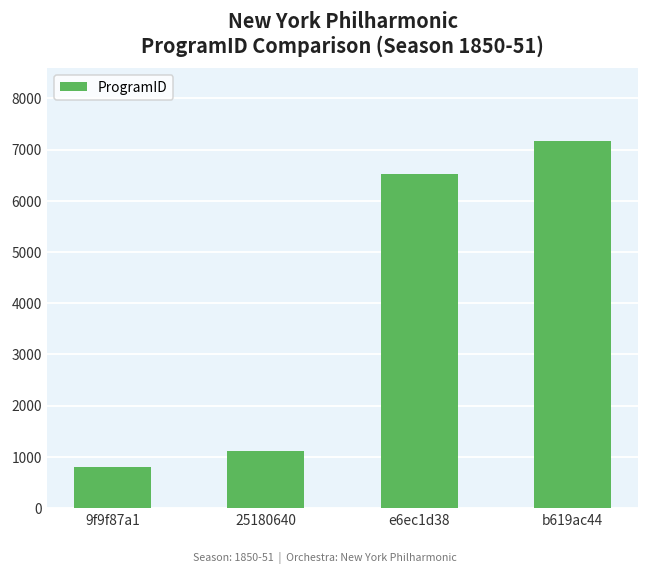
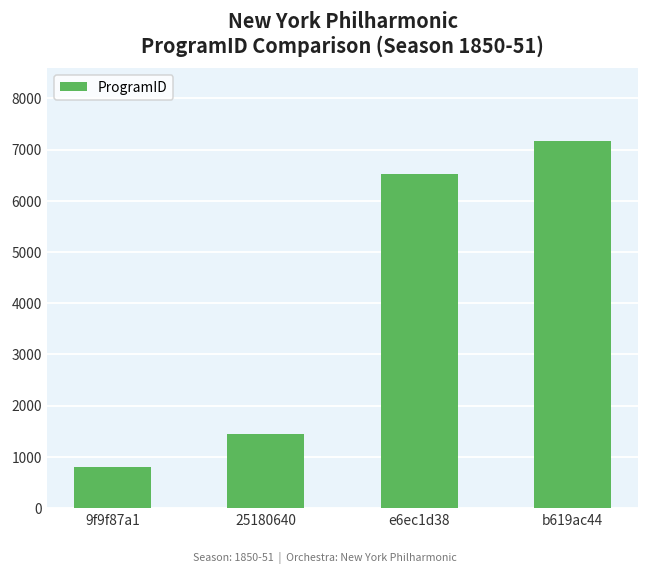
25180640: 1100 -> 1400
